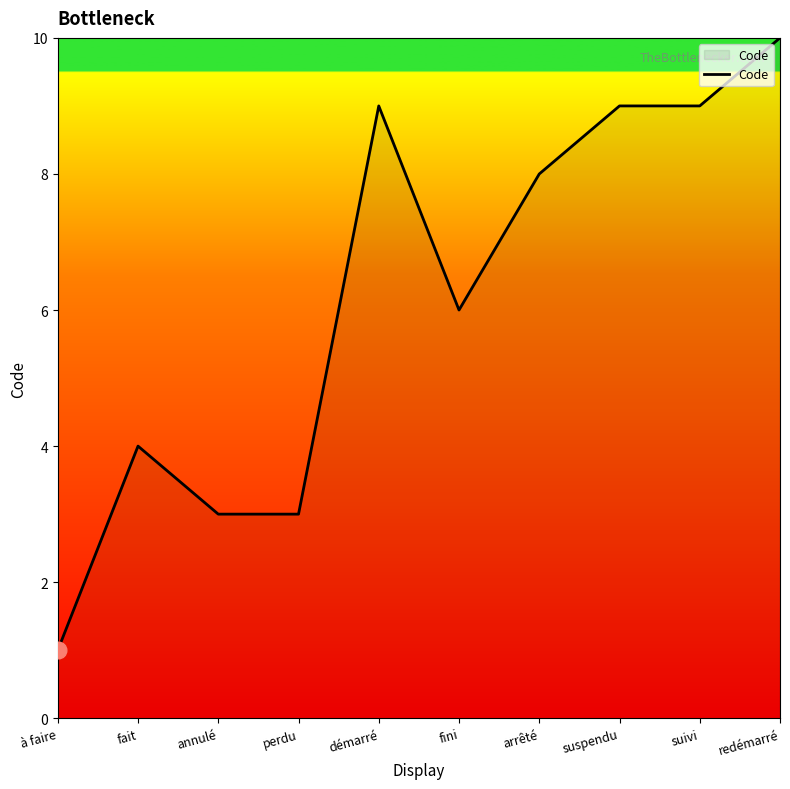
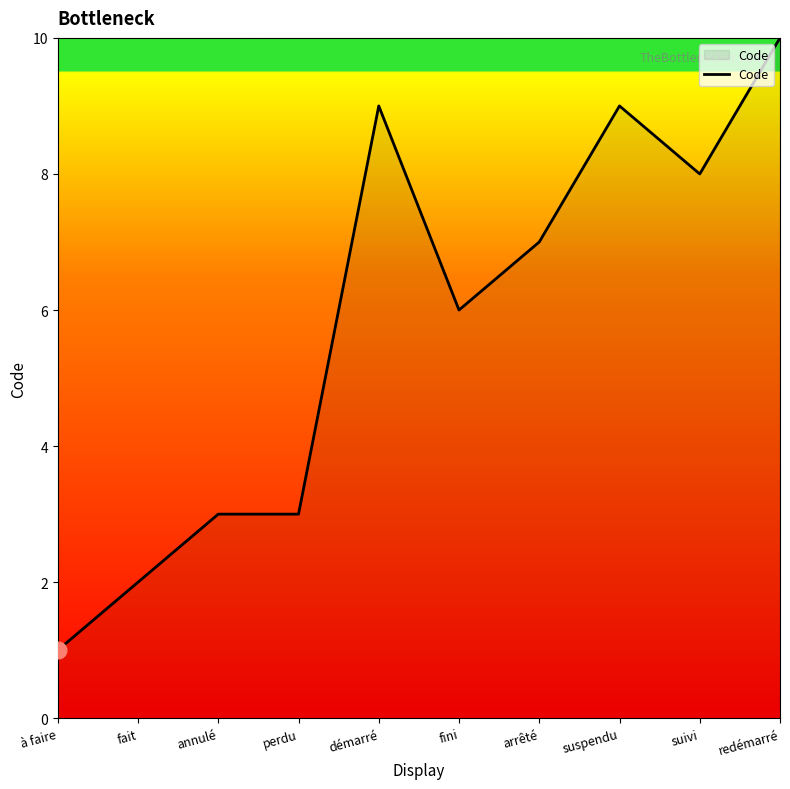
Code, fait: 4 -> 2
Code, arrêté: 8 -> 7
Code, suivi: 9 -> 8
